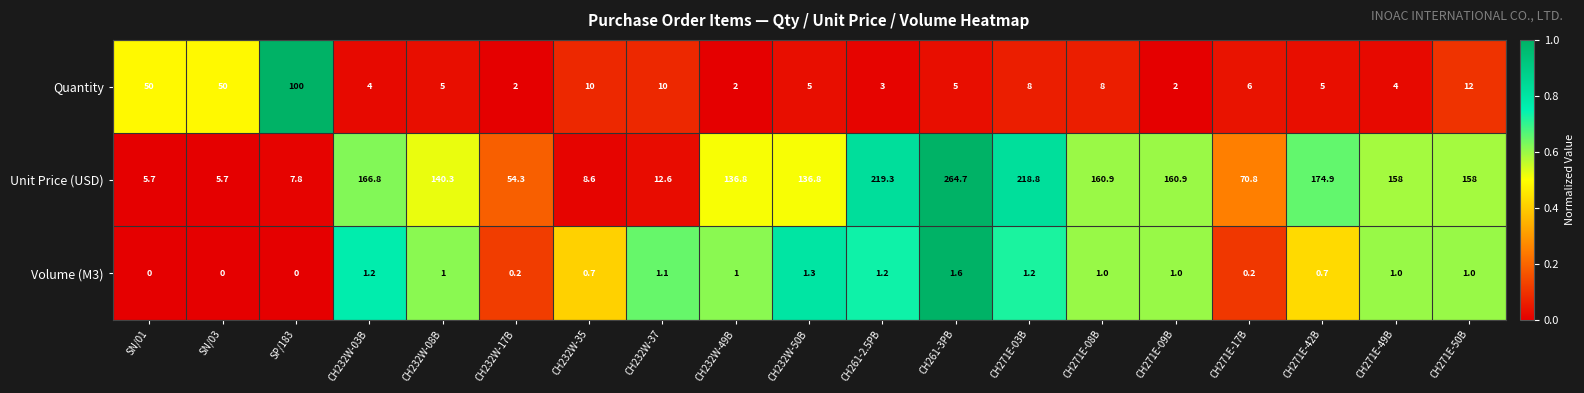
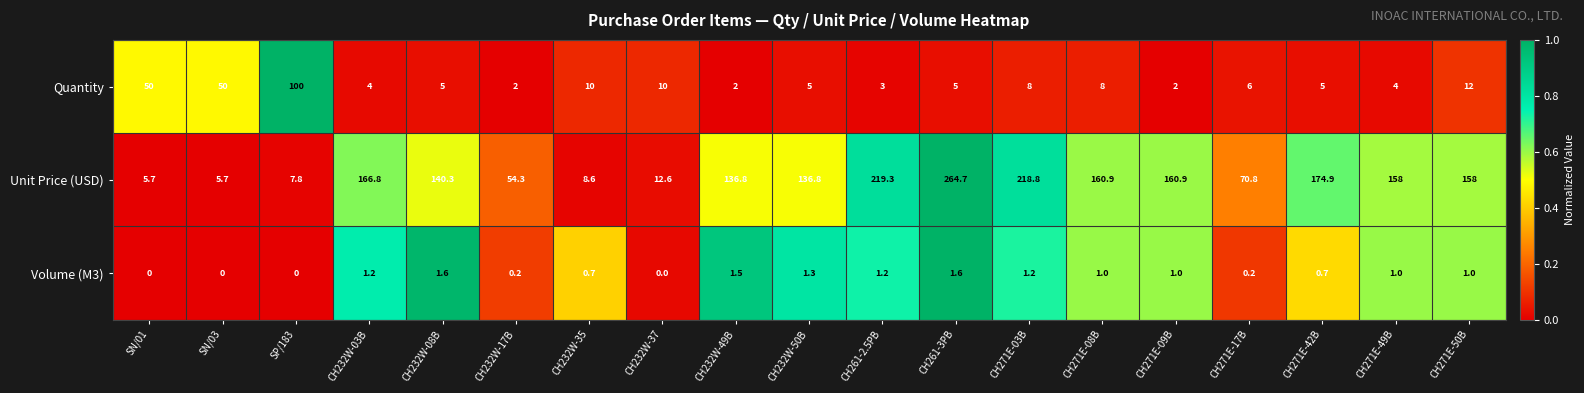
Volume (M3), CH232W-08B: 1 -> 1.6
Volume (M3), CH232W-37: 1.1 -> 0.0
Volume (M3), CH232W-49B: 1 -> 1.5
